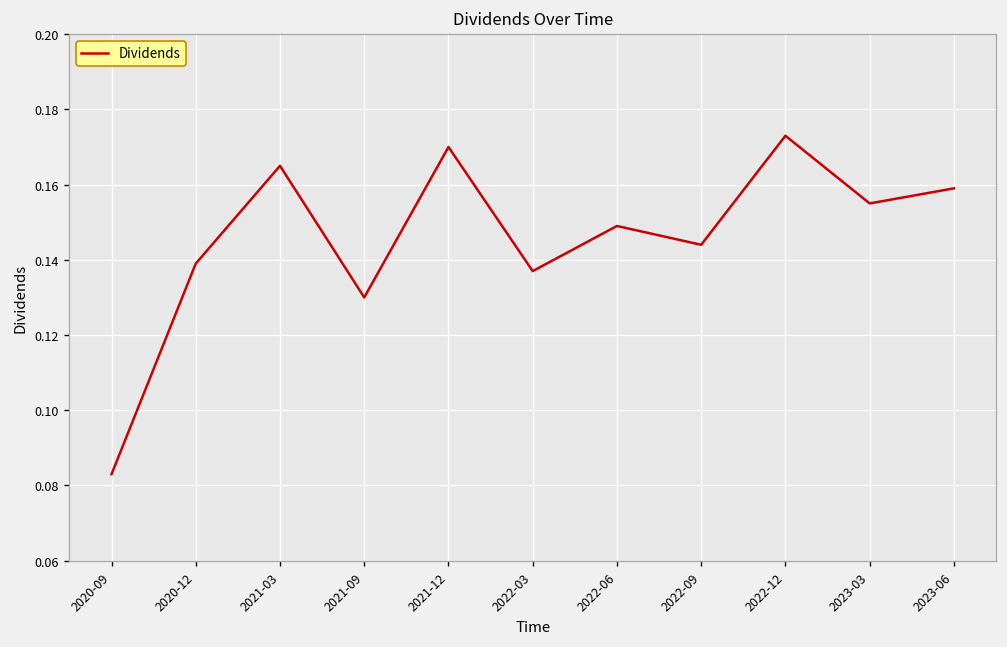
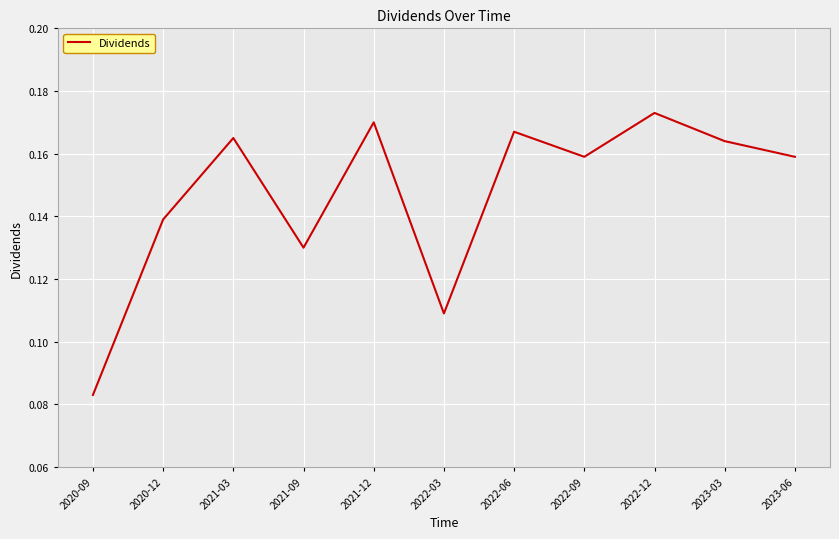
2022-03: 0.137 -> 0.109
2022-06: 0.149 -> 0.167
2022-09: 0.144 -> 0.159
2023-03: 0.155 -> 0.164
